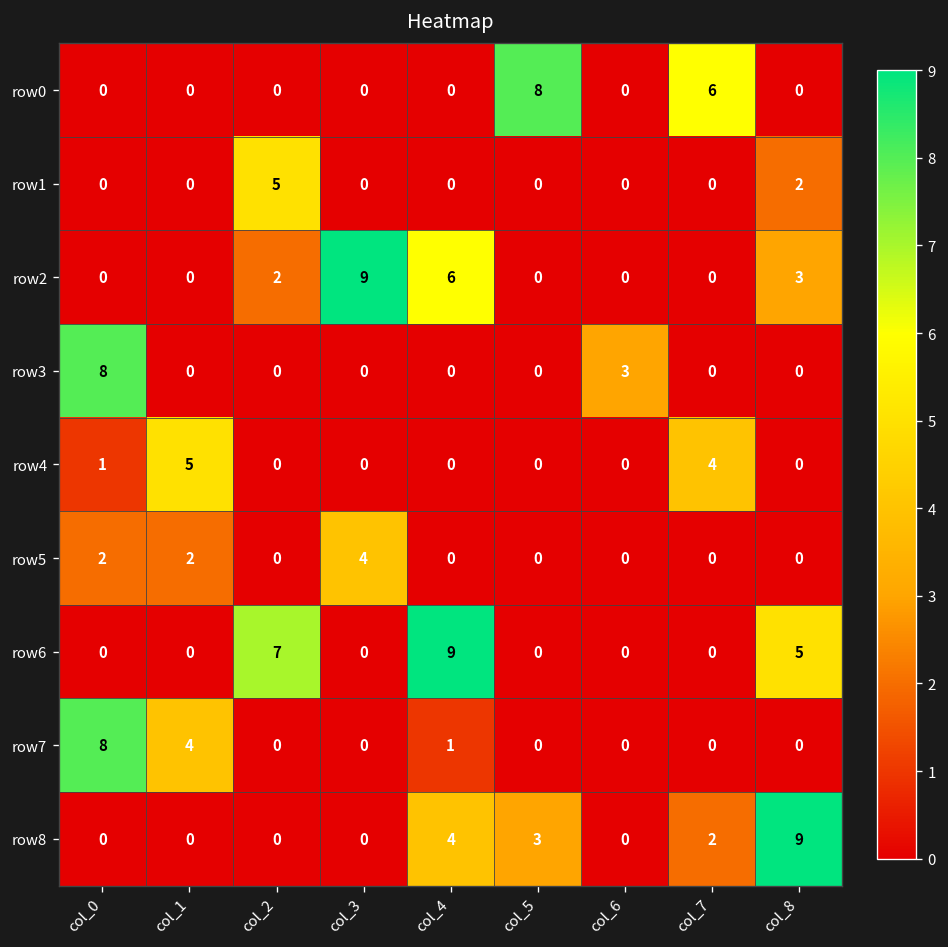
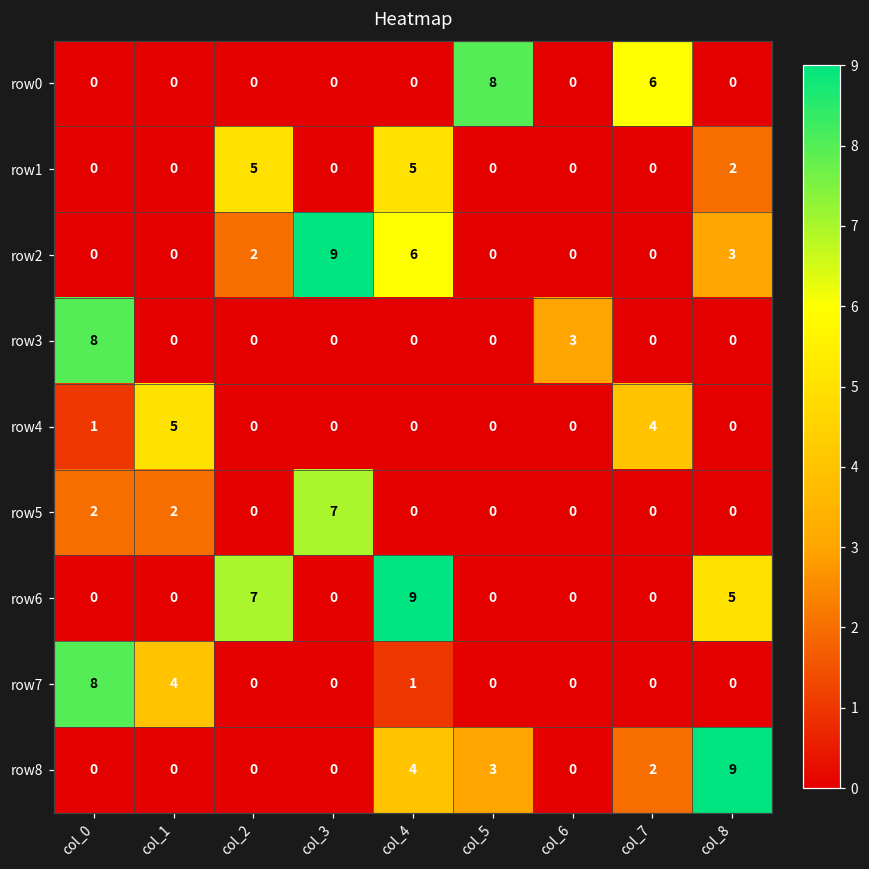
row1, col_4: 0 -> 5
row5, col_3: 4 -> 7
